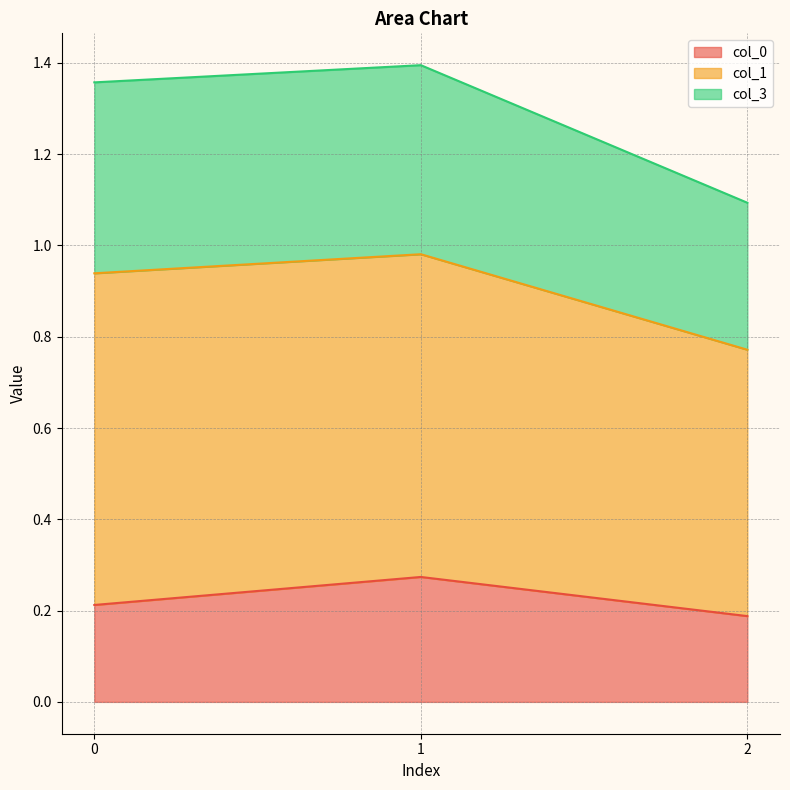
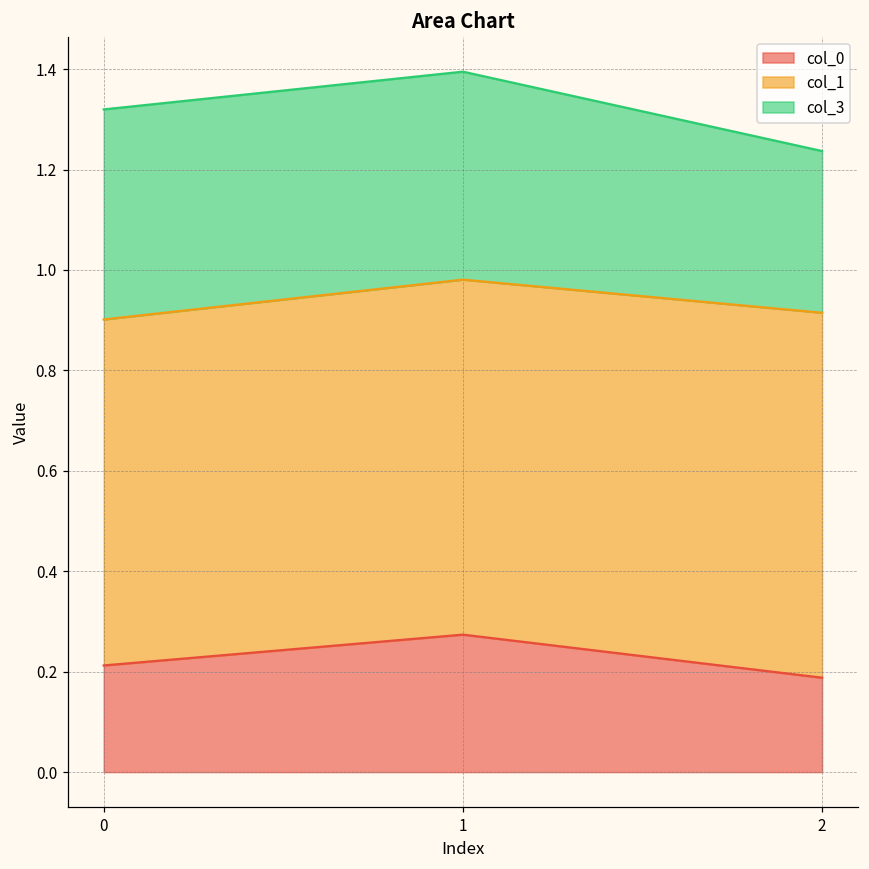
col_1, 0: 0.73 -> 0.69
col_1, 2: 0.58 -> 0.73
